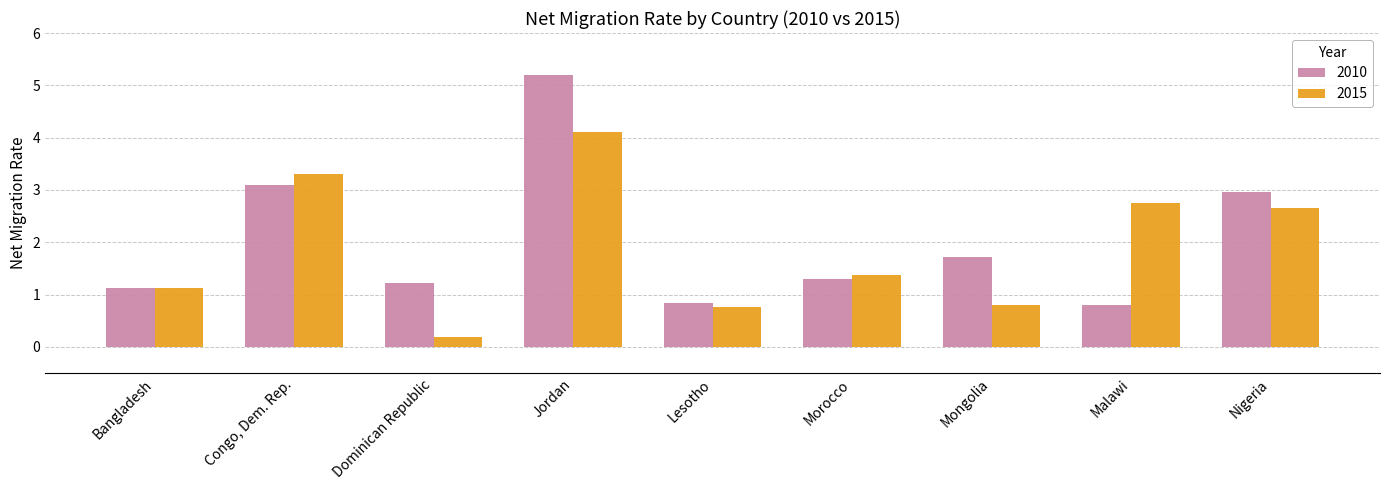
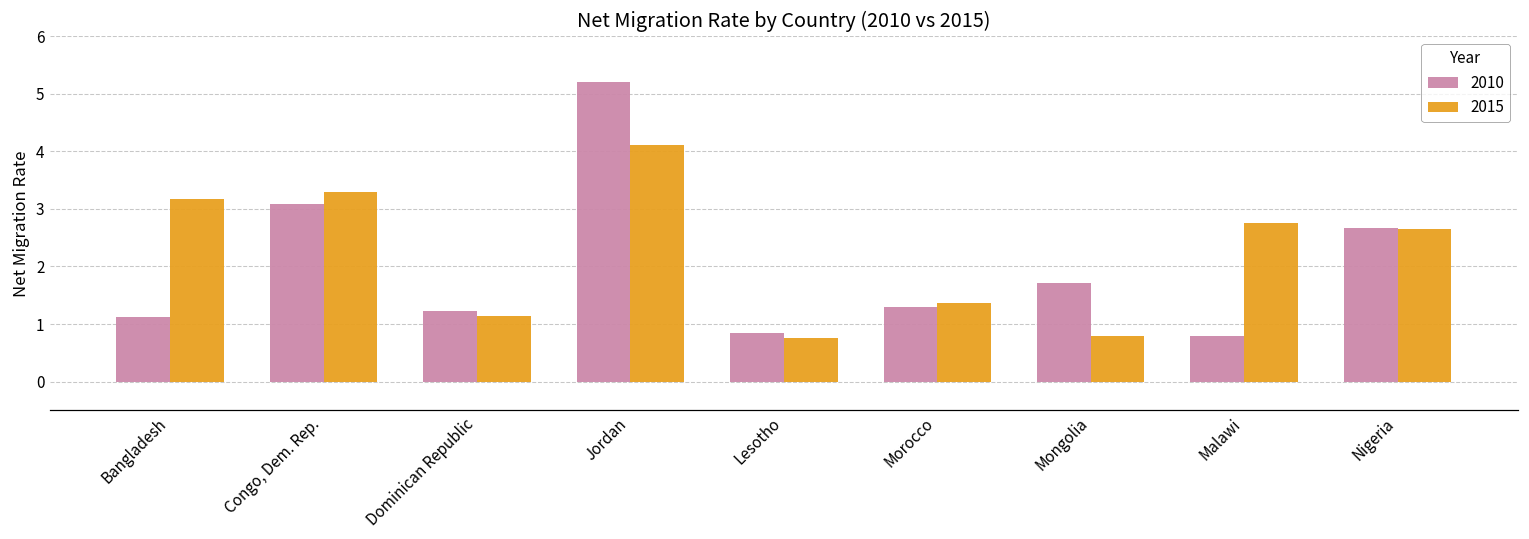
2015, Bangladesh: 1.1 -> 3.2
2015, Dominican Republic: 0.2 -> 1.1
2010, Nigeria: 3.0 -> 2.7
